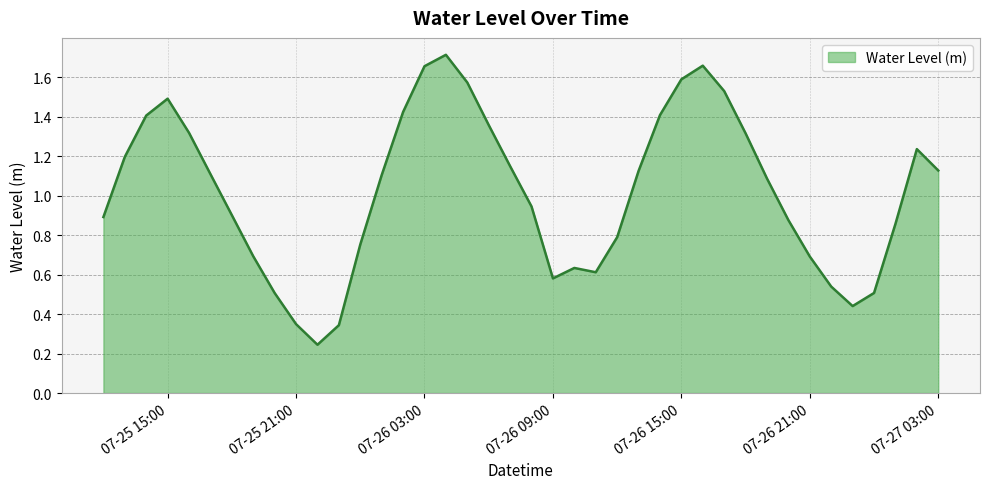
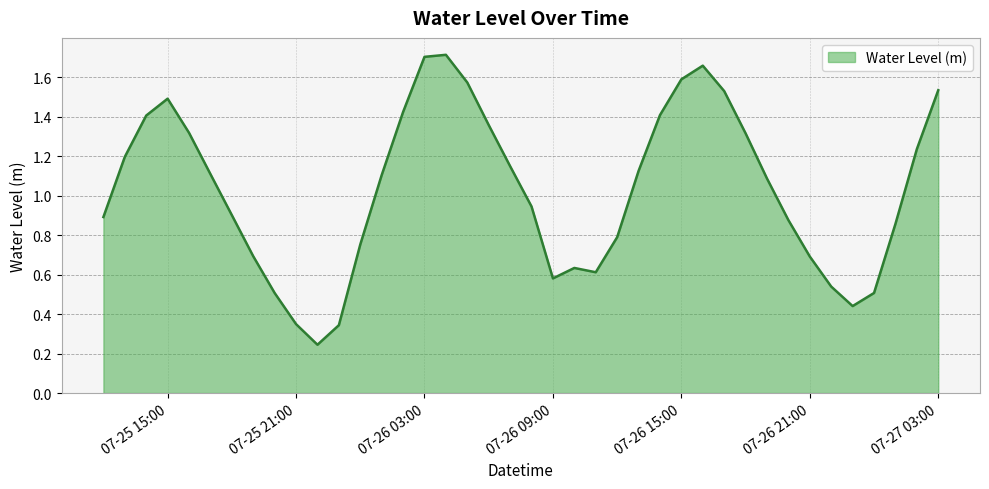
07-26 03:00: 1.66 -> 1.70
07-27 03:00: 1.13 -> 1.53
